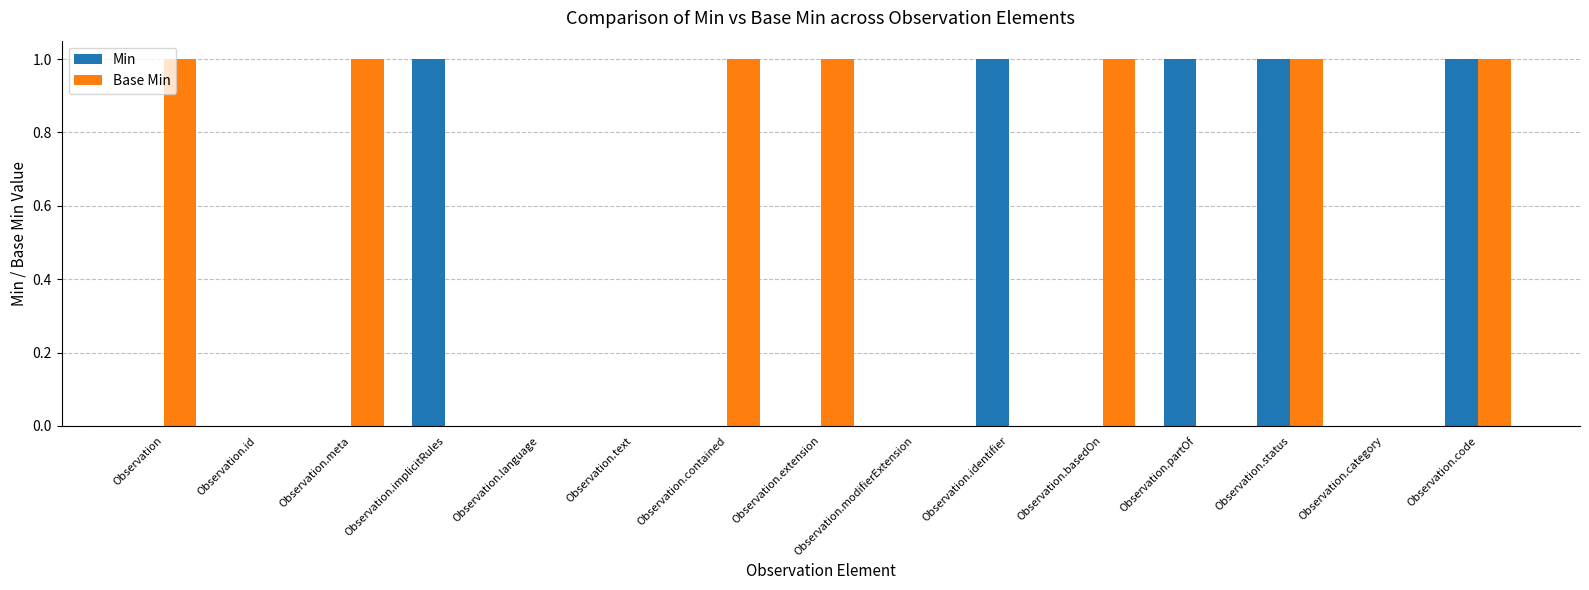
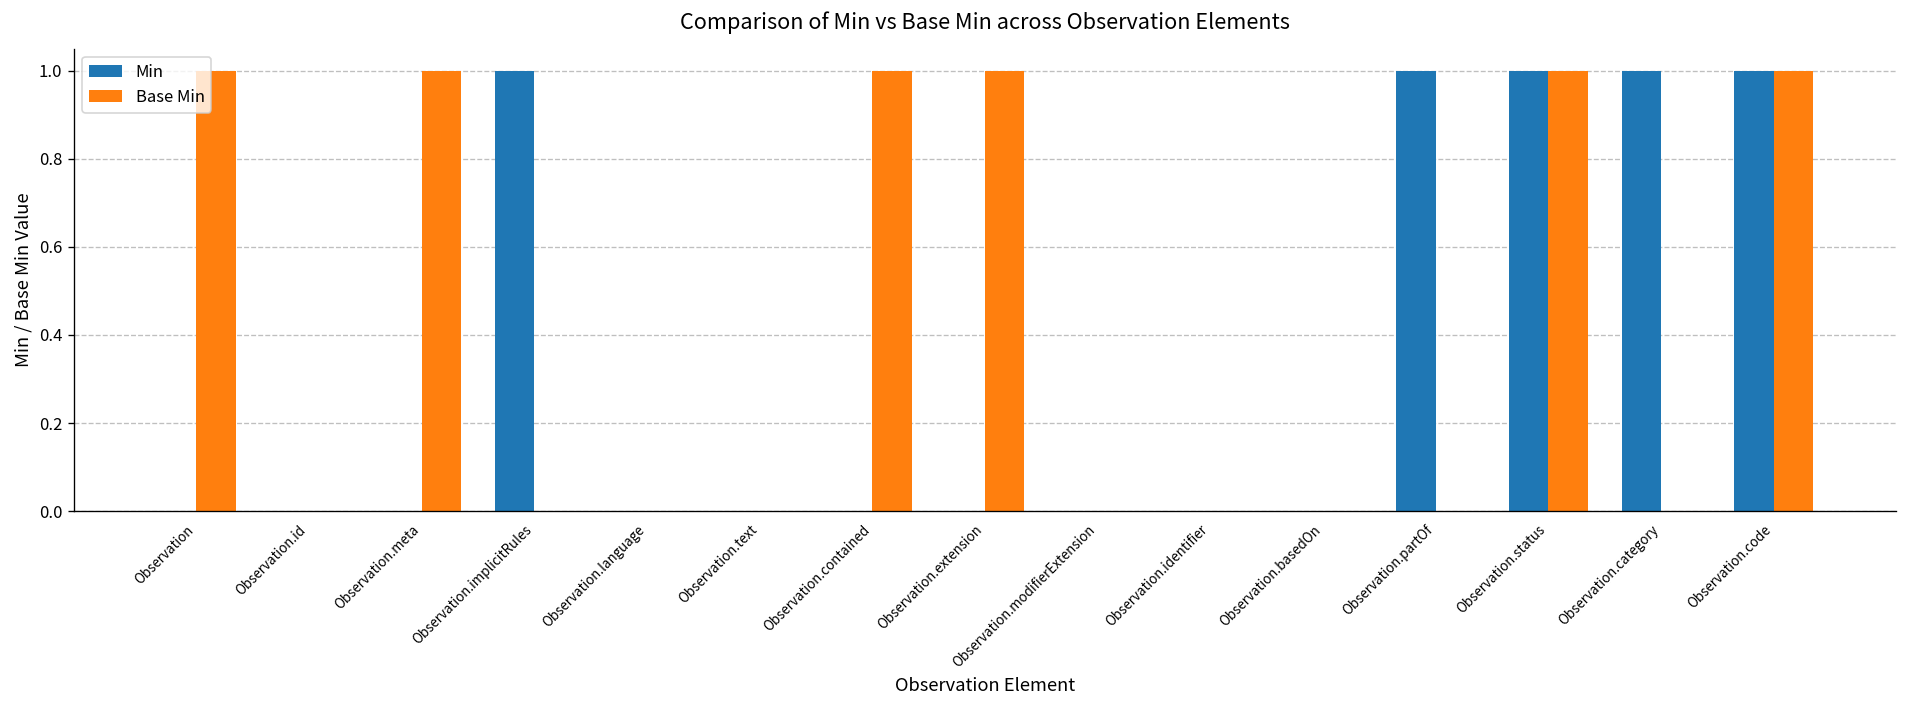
Min, Observation.identifier: 1 -> 0
Base Min, Observation.basedOn: 1 -> 0
Min, Observation.category: 0 -> 1
